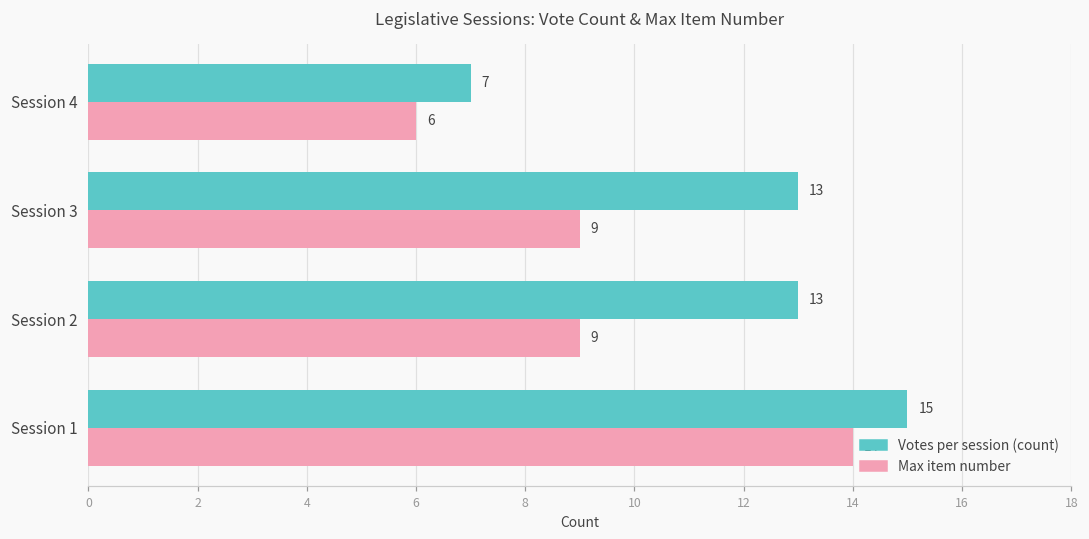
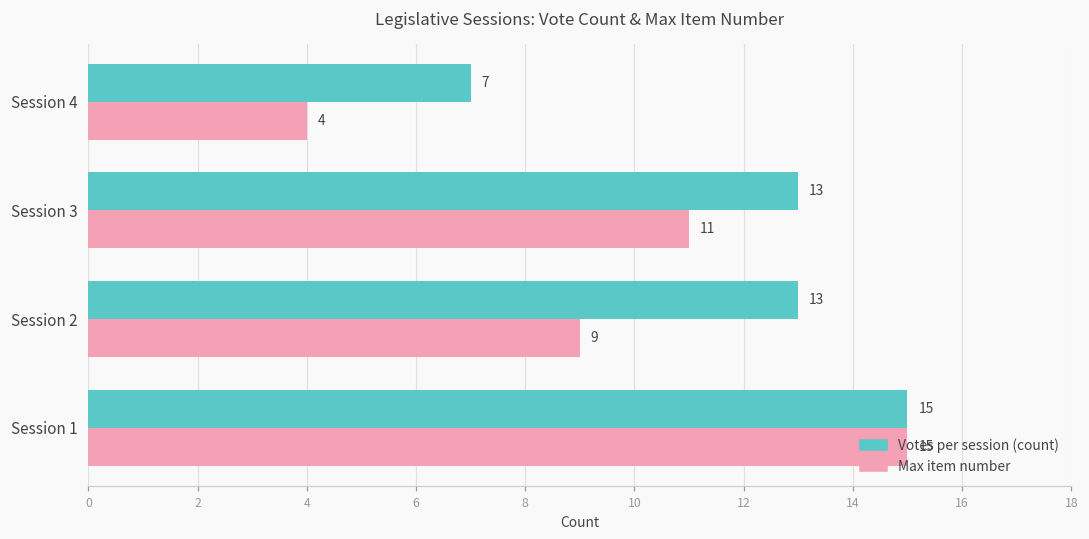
Max item number, Session 4: 6 -> 4
Max item number, Session 3: 9 -> 11
Max item number, Session 1: 14 -> 15
